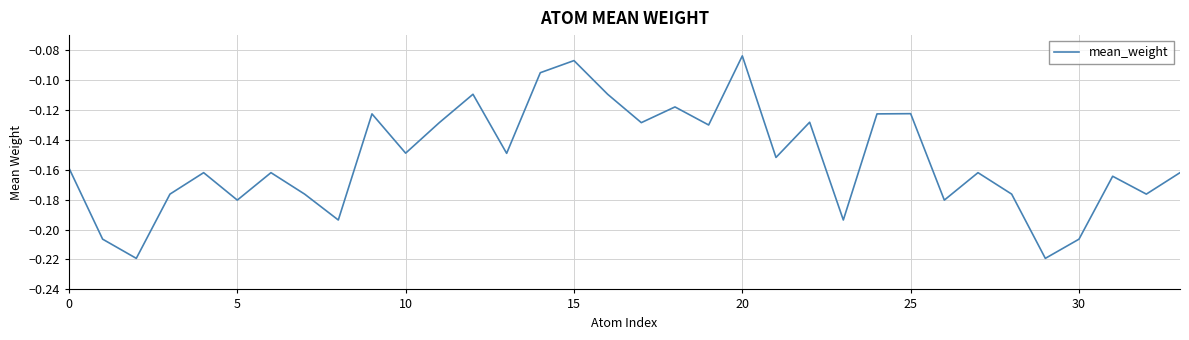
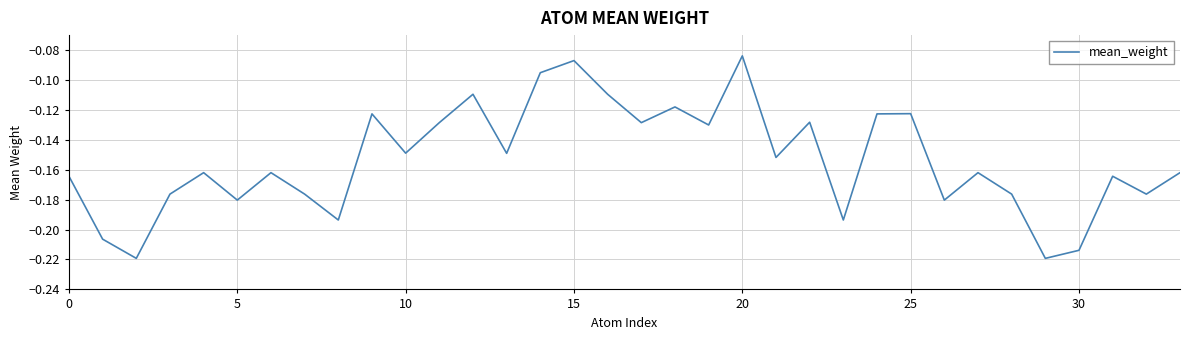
0: -0.159 -> -0.164
30: -0.206 -> -0.214
